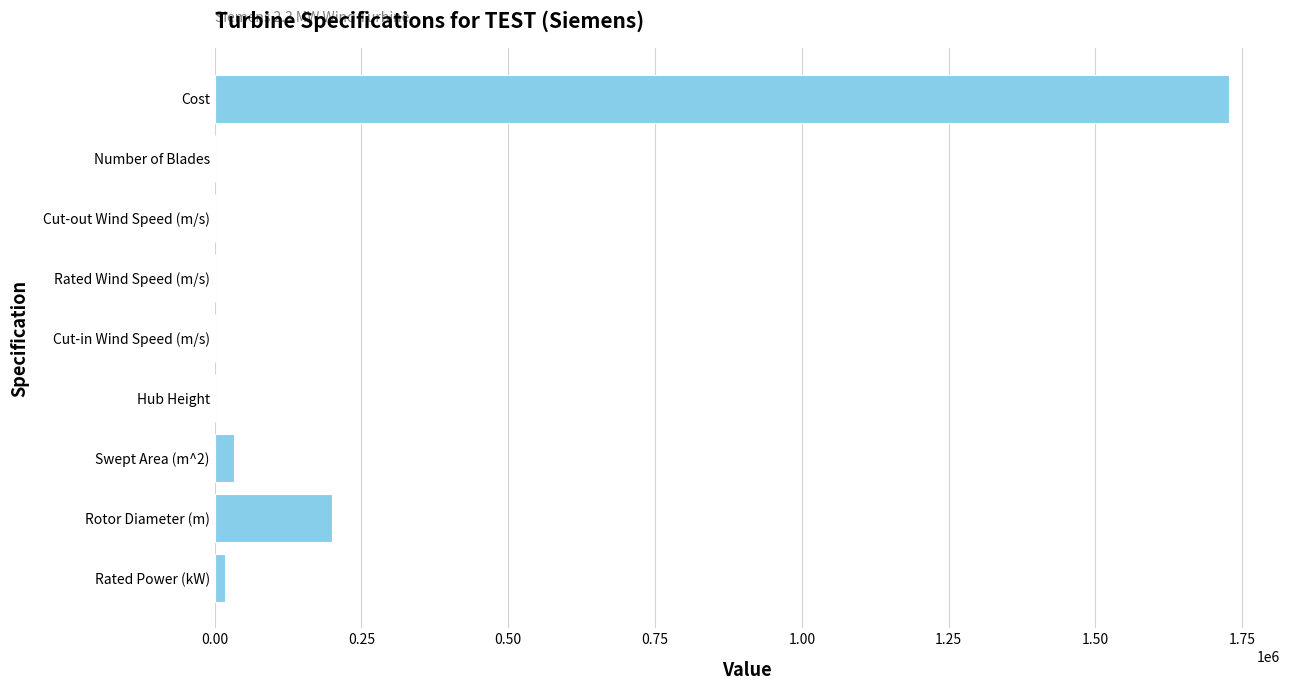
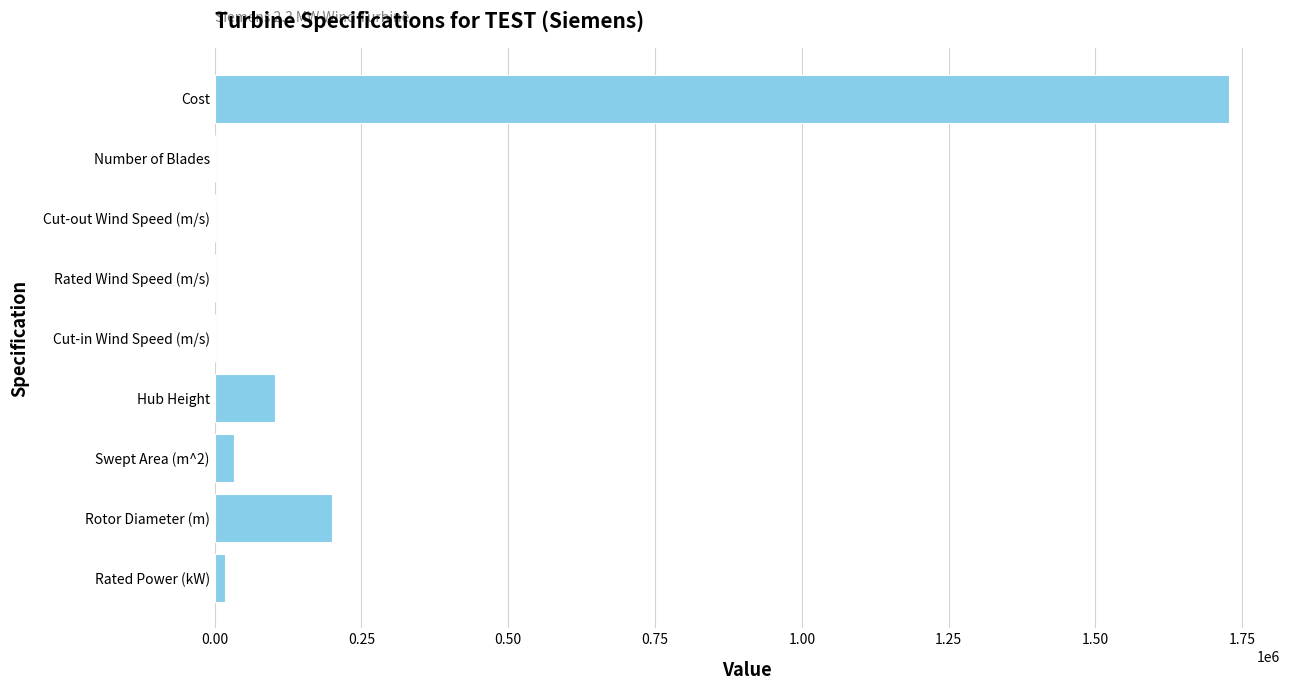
Hub Height: 0 -> 100000
